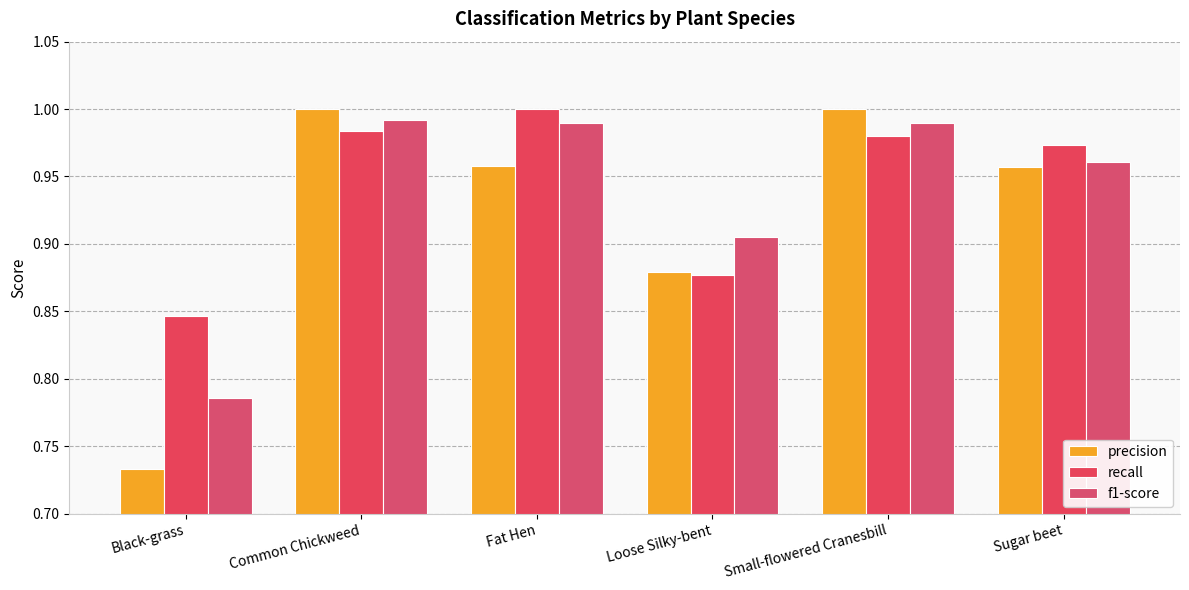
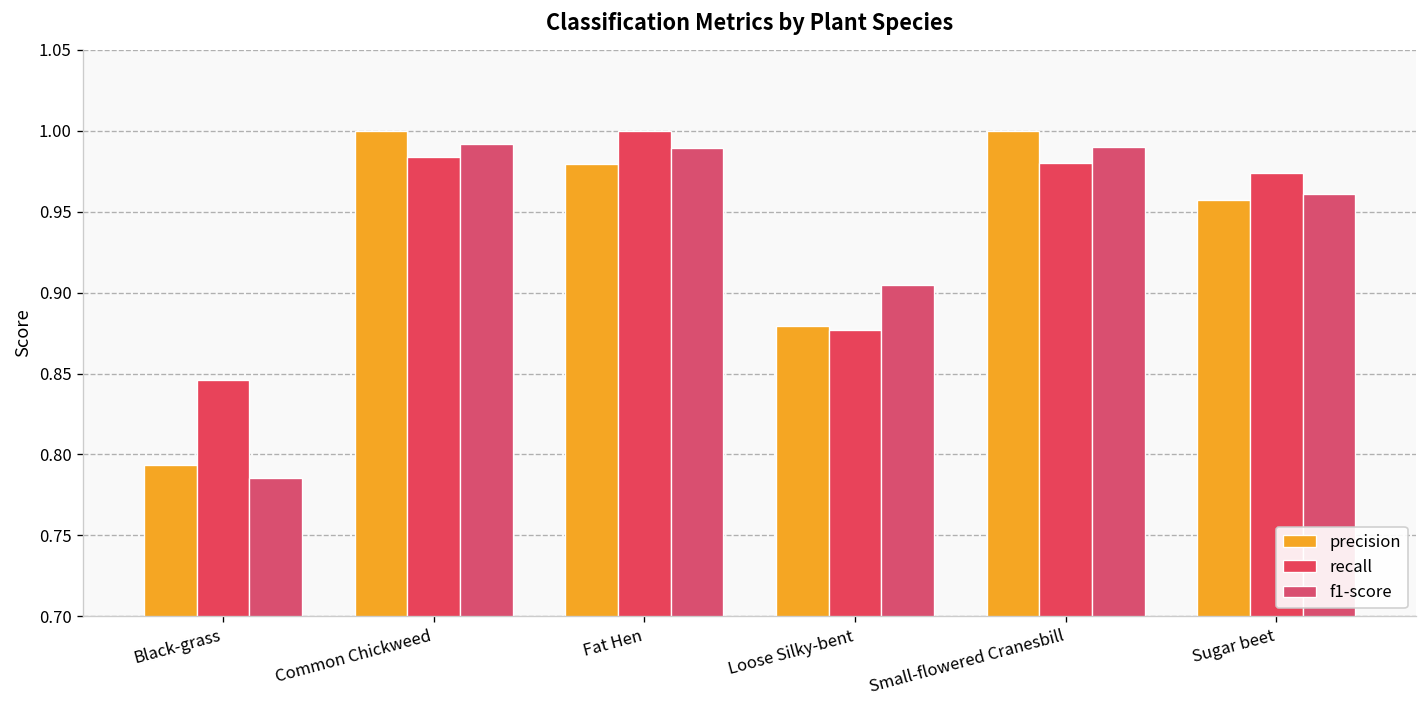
precision, Black-grass: 0.733 -> 0.793
precision, Fat Hen: 0.958 -> 0.980
